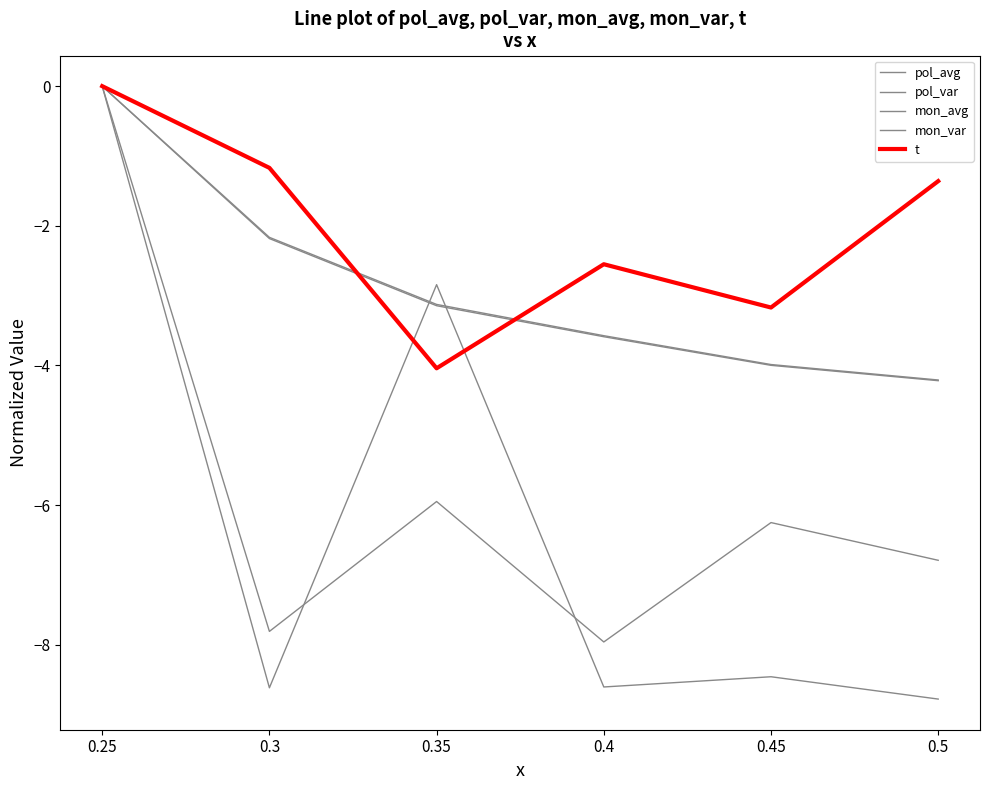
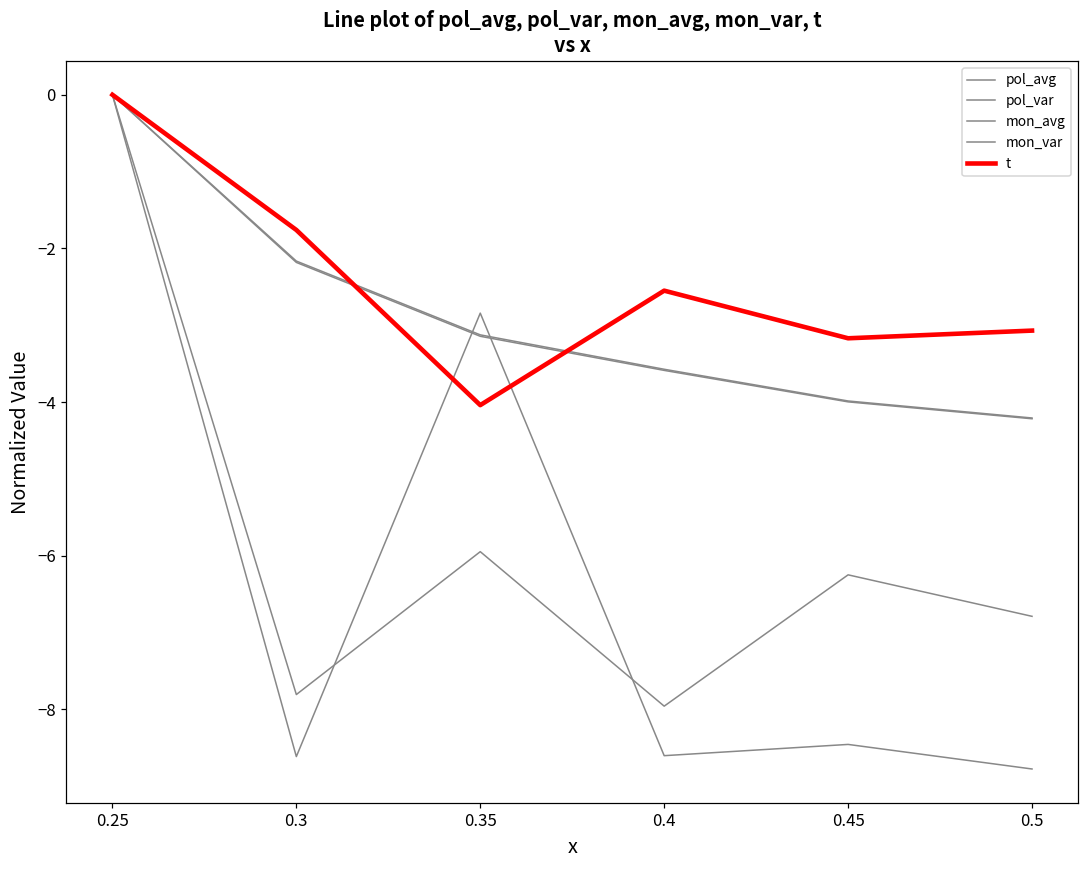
t, 0.3: -1.2 -> -1.8
t, 0.5: -1.4 -> -3.1
